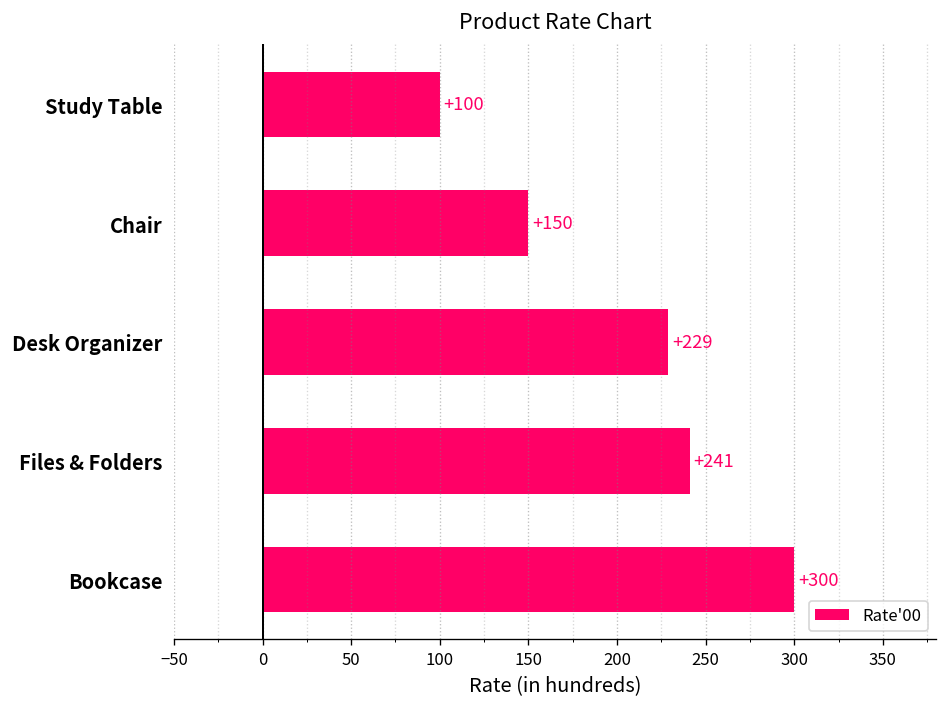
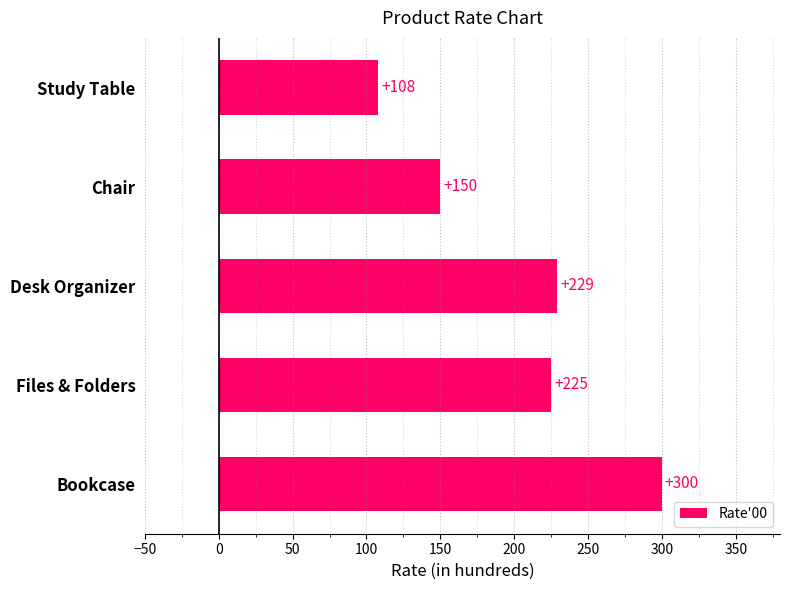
Study Table: +100 -> +108
Files & Folders: +241 -> +225
